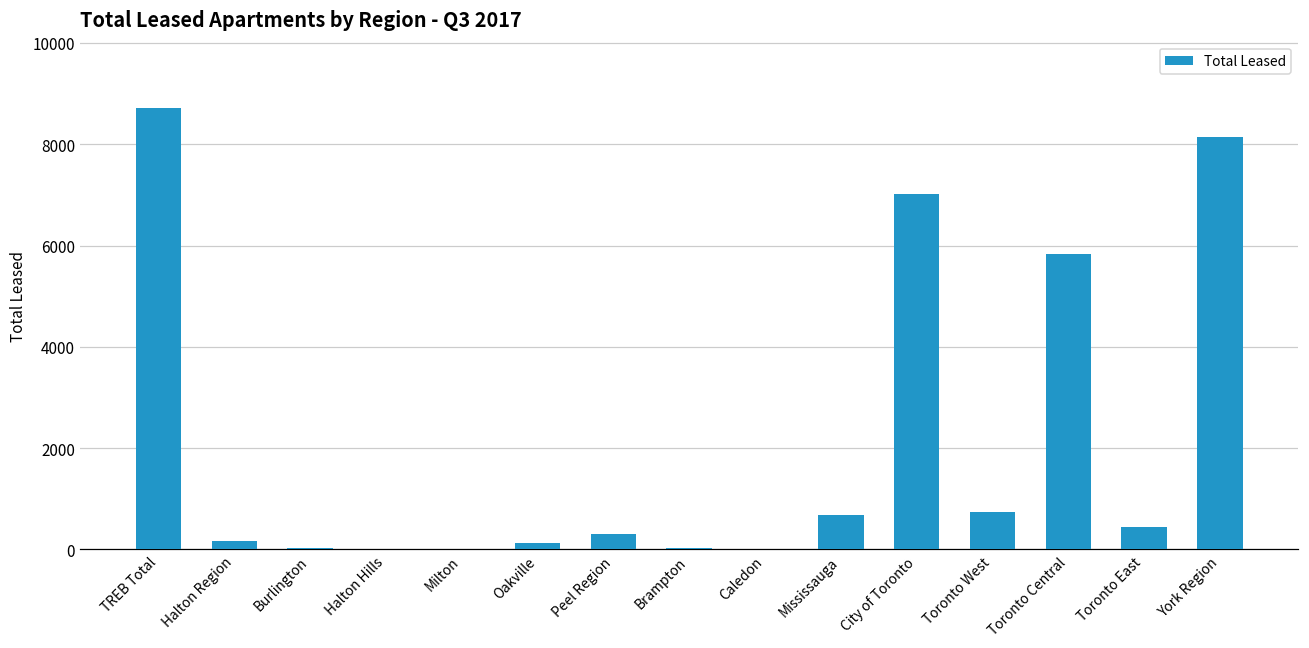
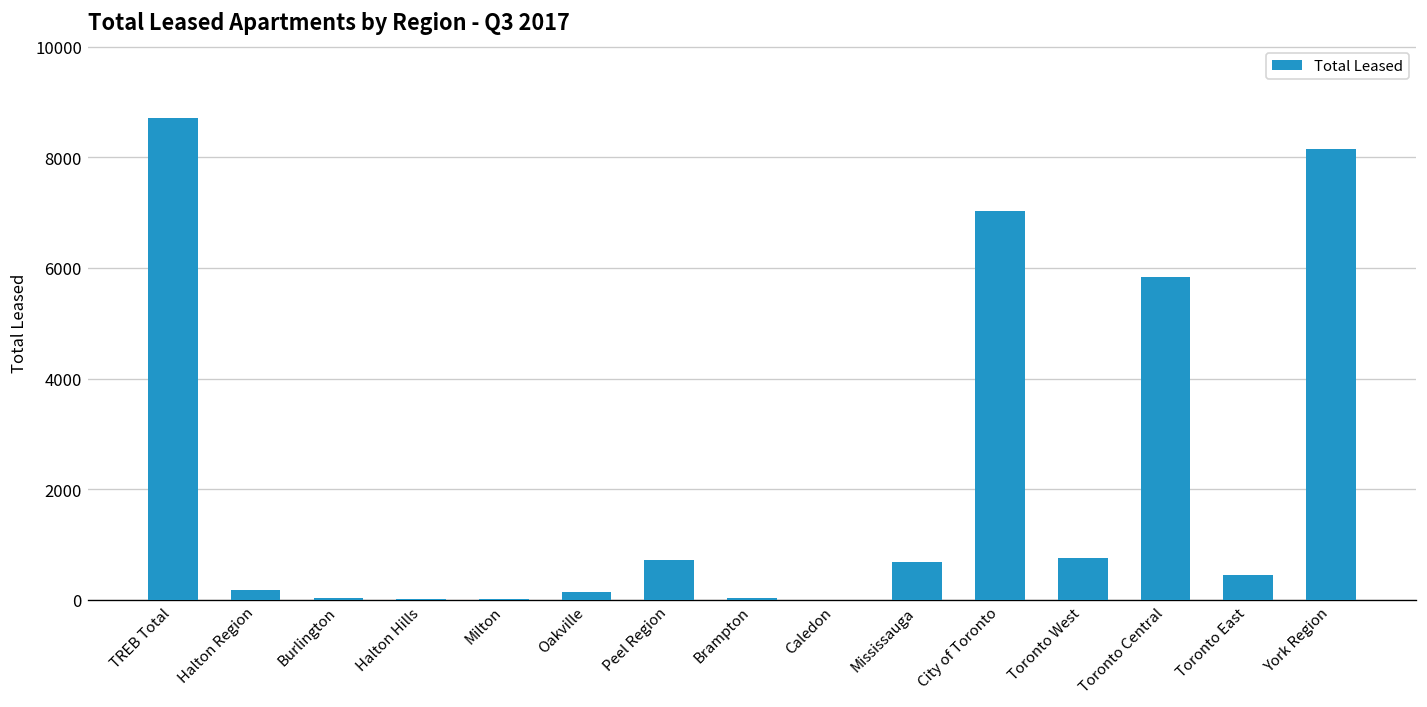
Peel Region: 300 -> 700
